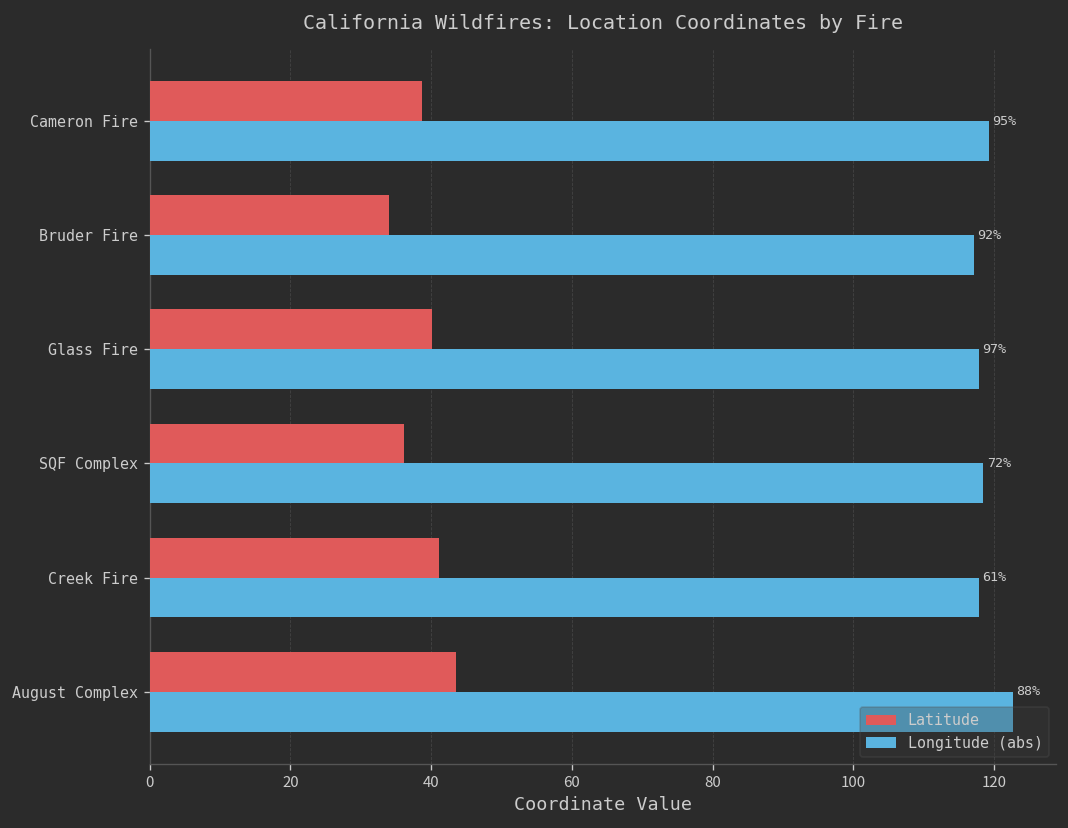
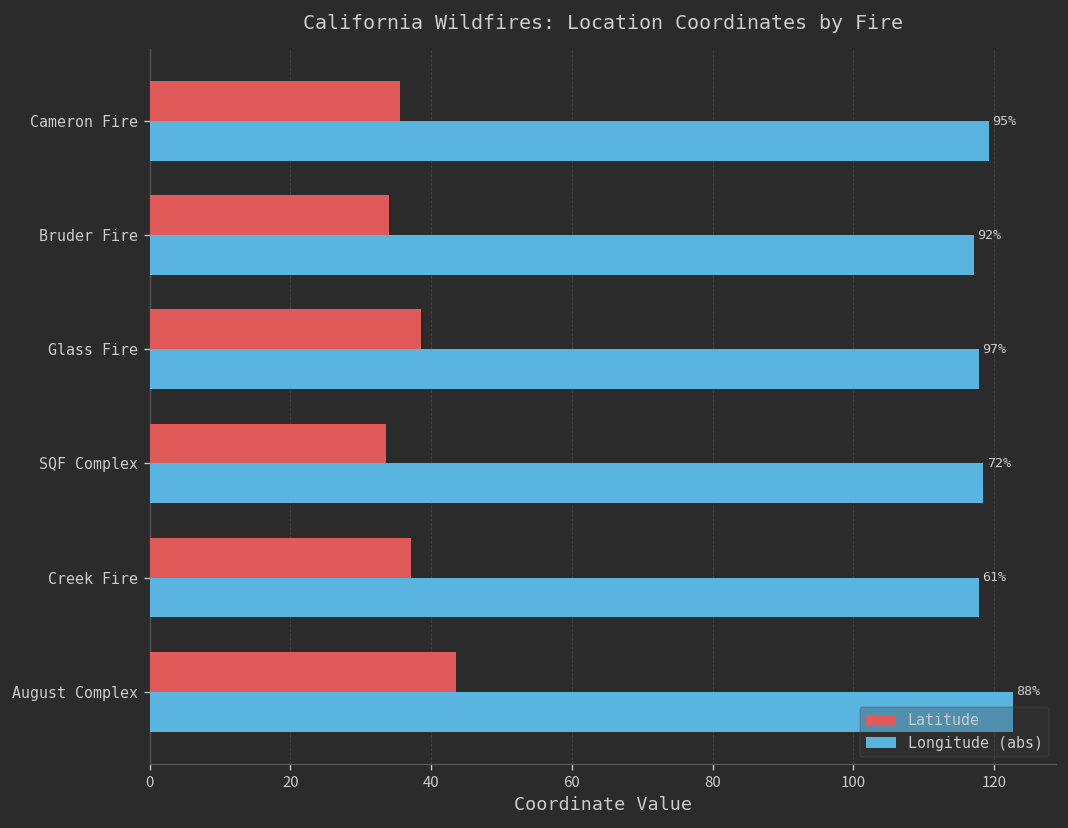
Latitude, Cameron Fire: 39 -> 36
Latitude, Glass Fire: 40 -> 39
Latitude, SQF Complex: 36 -> 34
Latitude, Creek Fire: 41 -> 37
